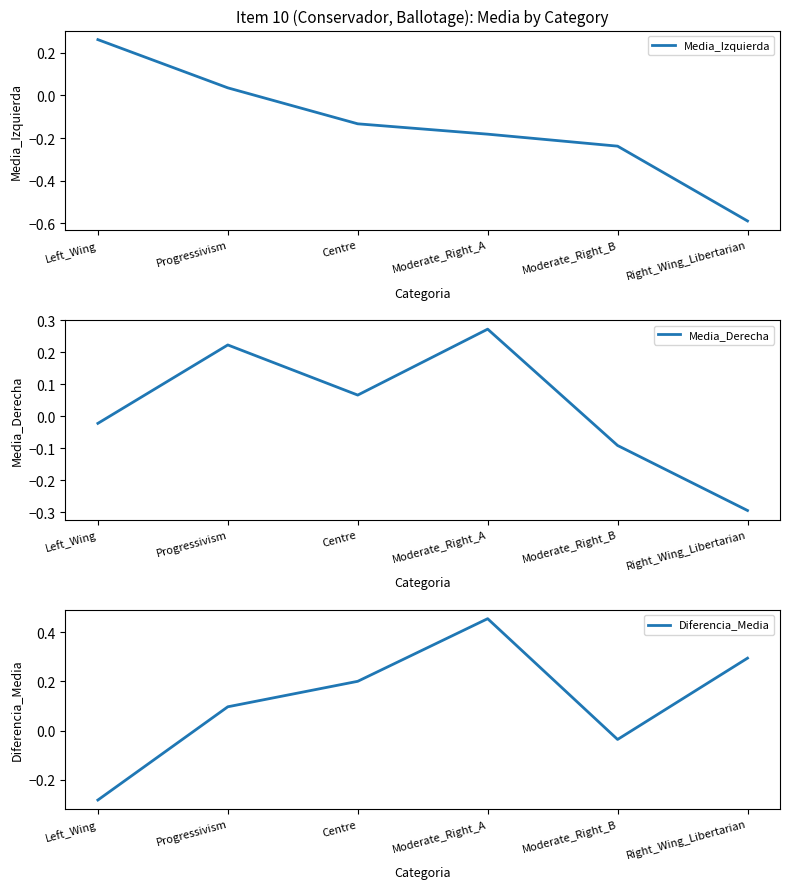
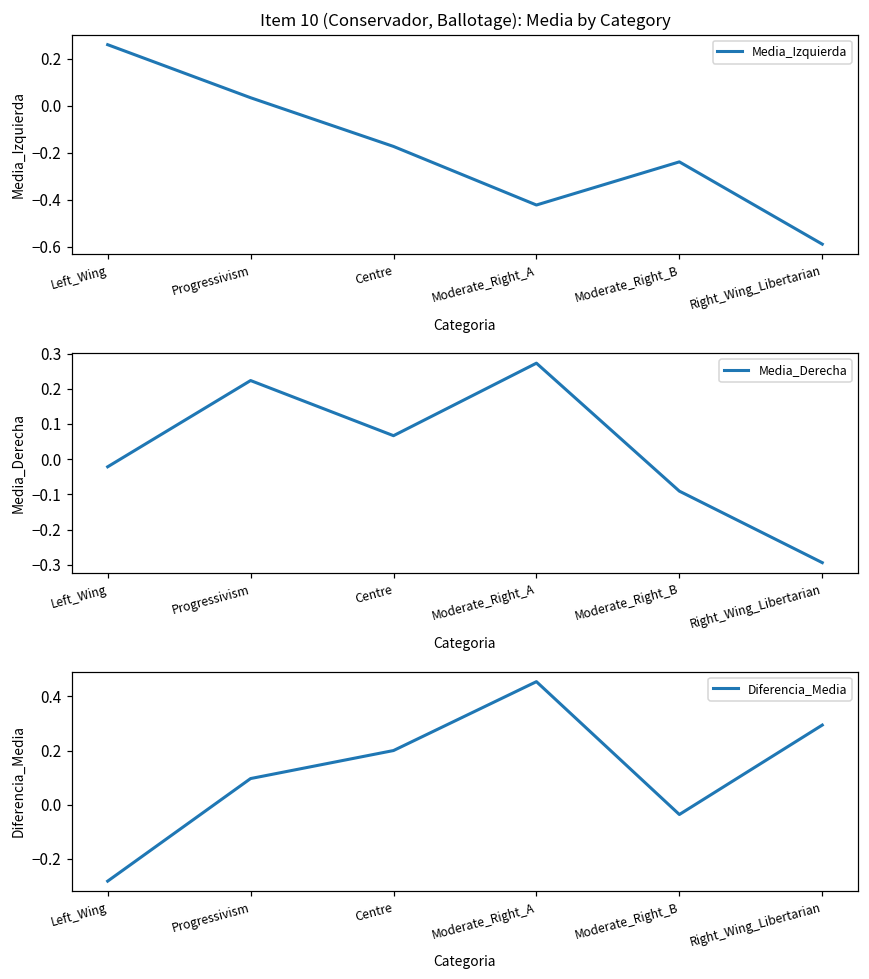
Item 10 (Conservador, Ballotage): Media by Category, Centre: -0.13 -> -0.17
Item 10 (Conservador, Ballotage): Media by Category, Moderate_Right_A: -0.18 -> -0.42
